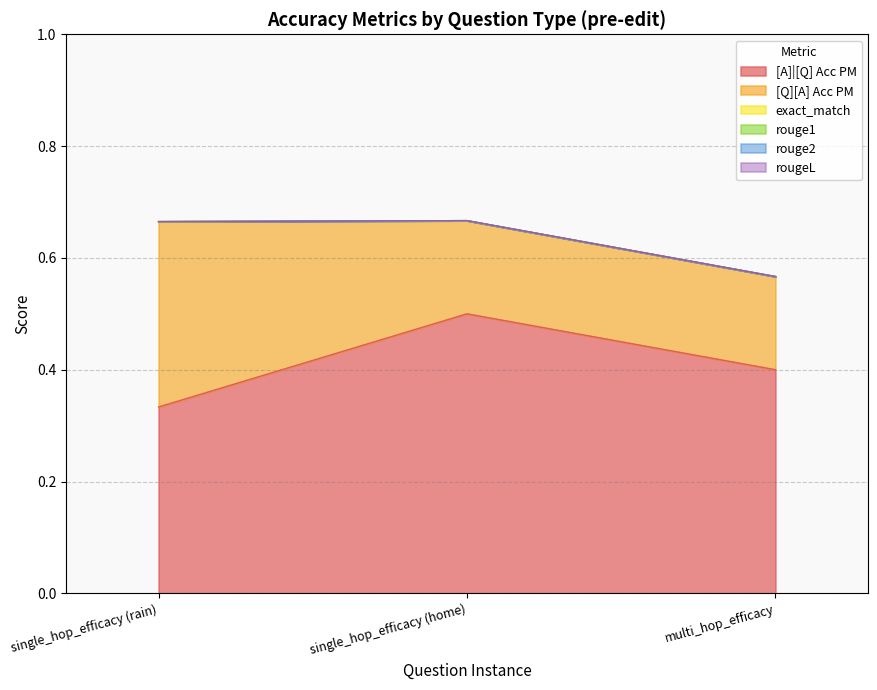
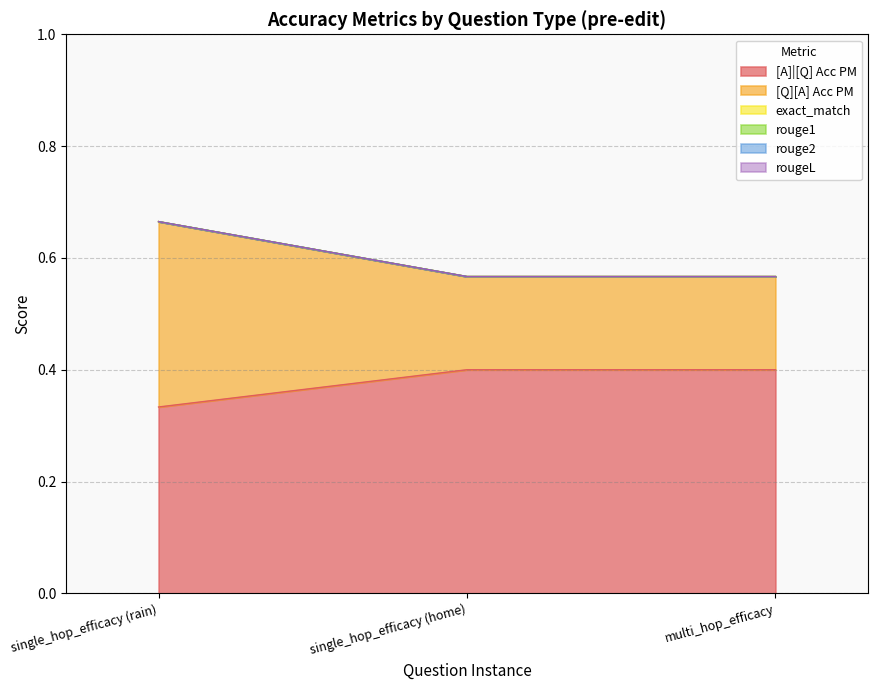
[A]|[Q] Acc PM, single_hop_efficacy (home): 0.5 -> 0.4
